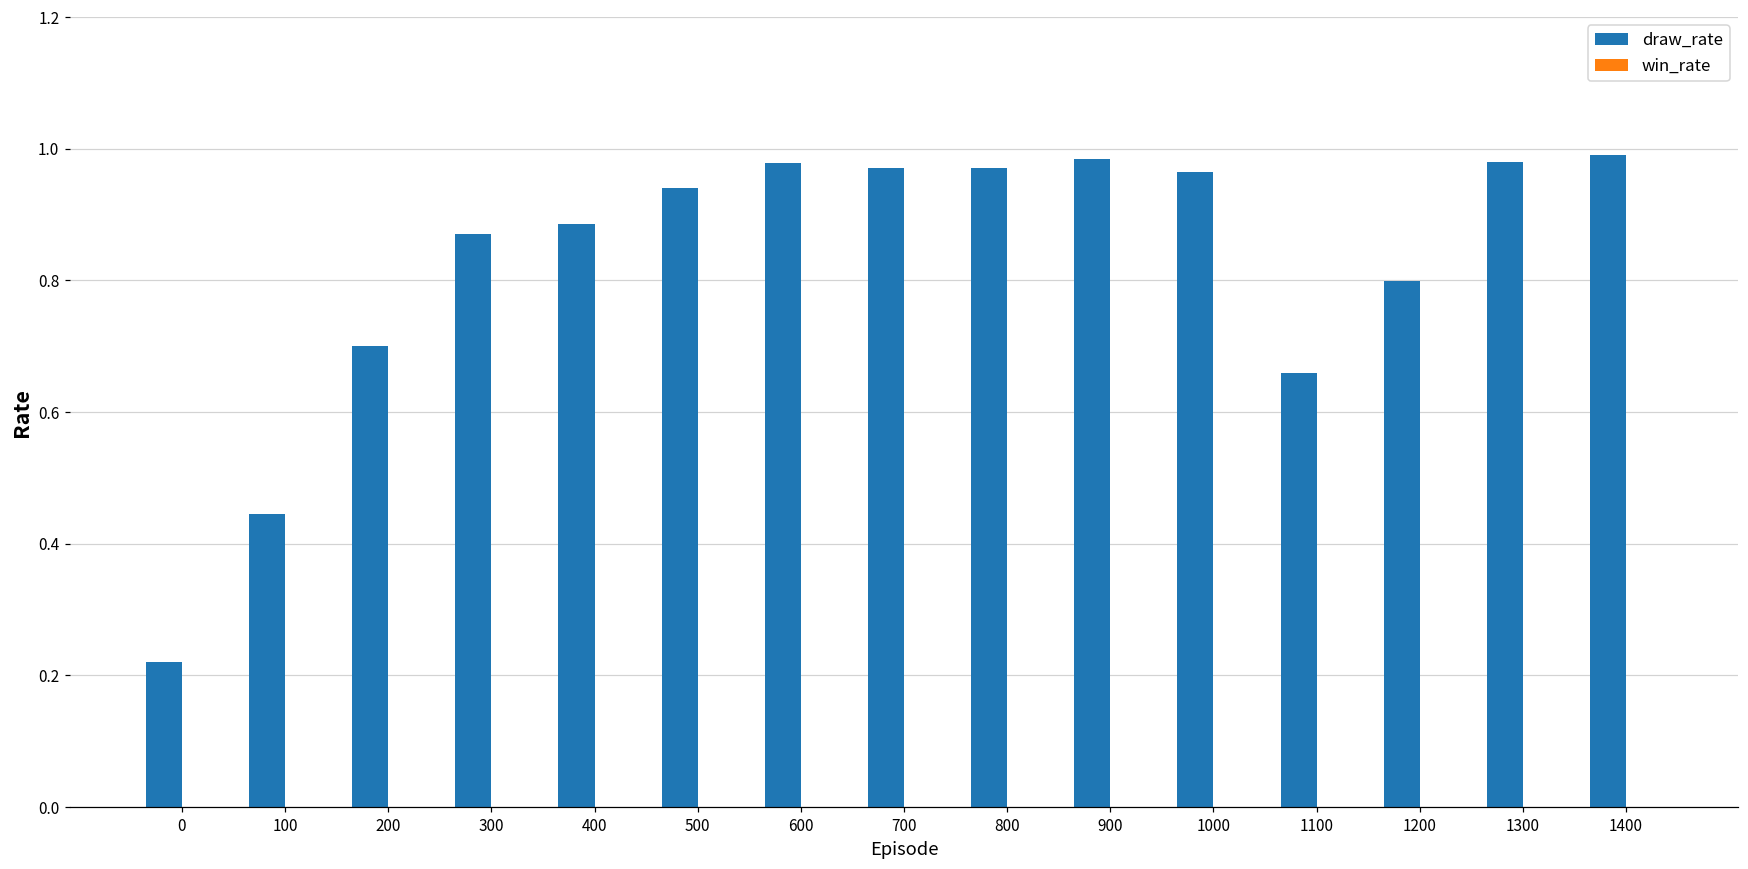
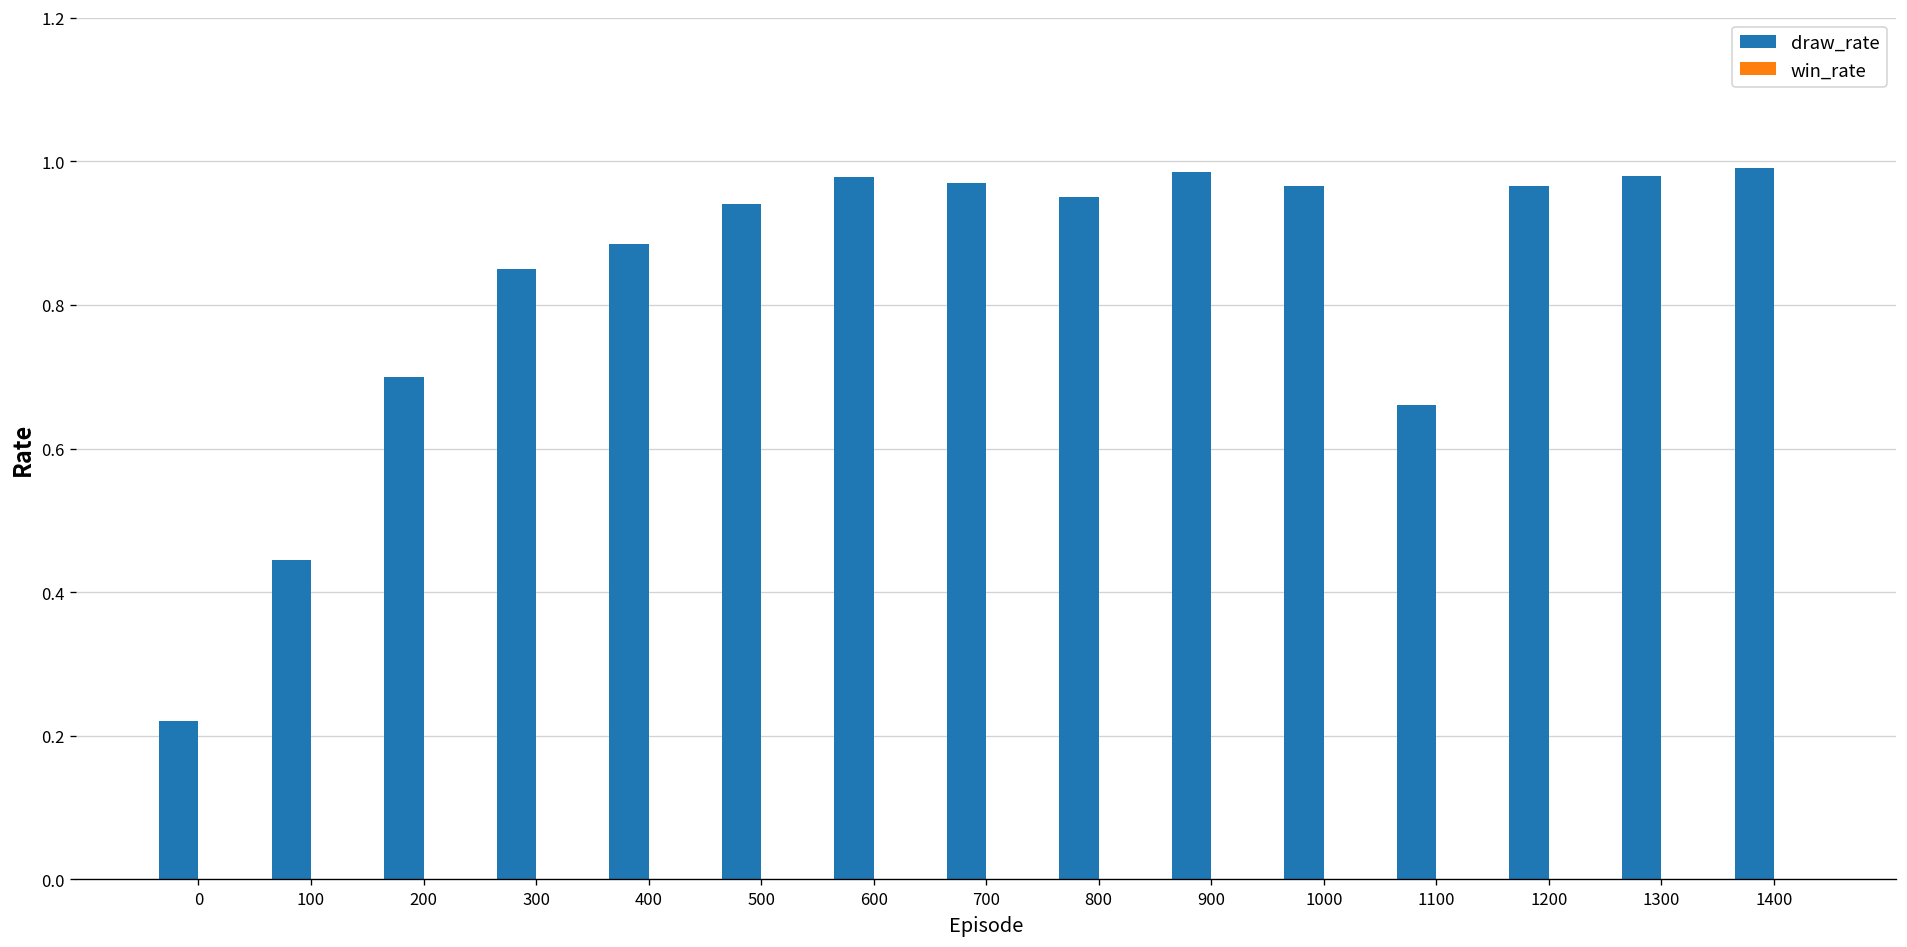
draw_rate, 300: 0.87 -> 0.85
draw_rate, 800: 0.97 -> 0.95
draw_rate, 1200: 0.80 -> 0.97
